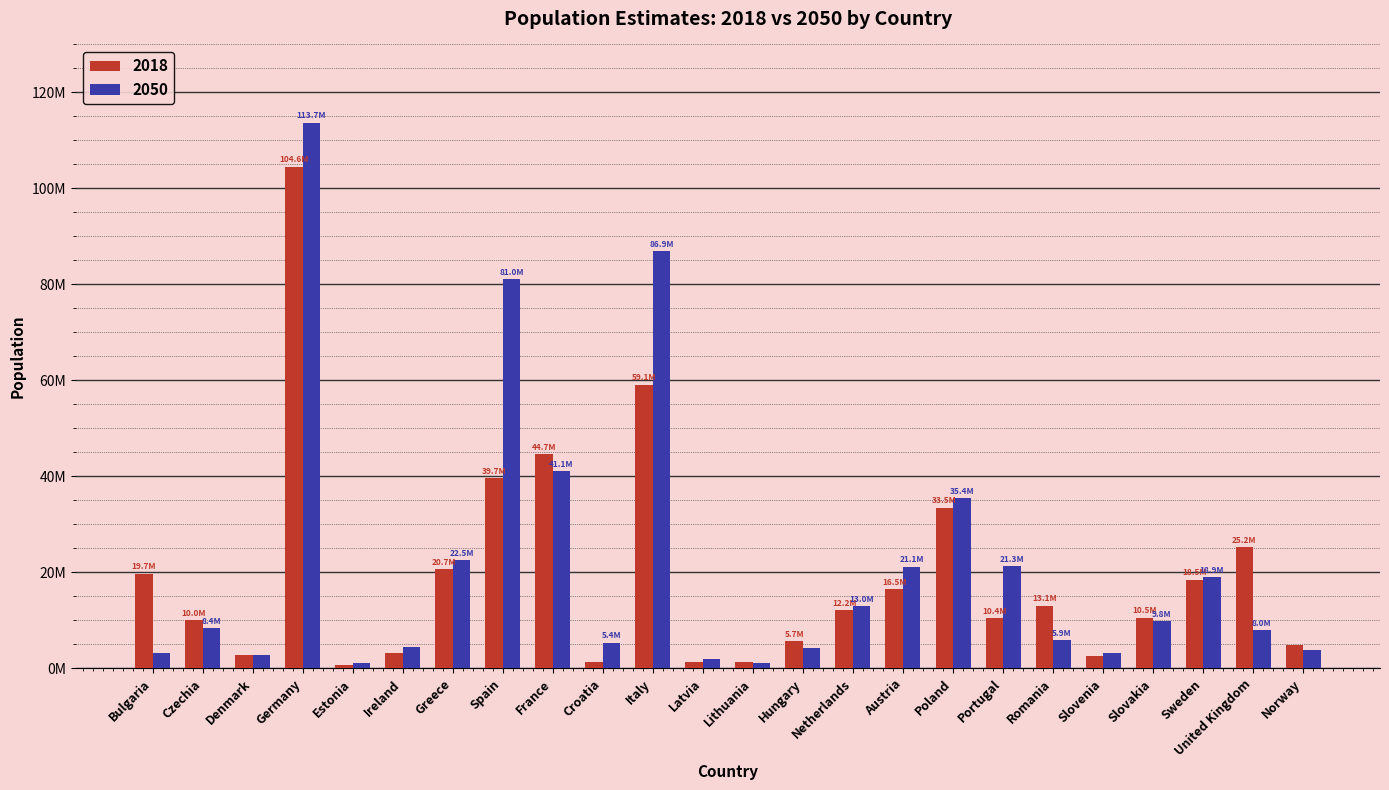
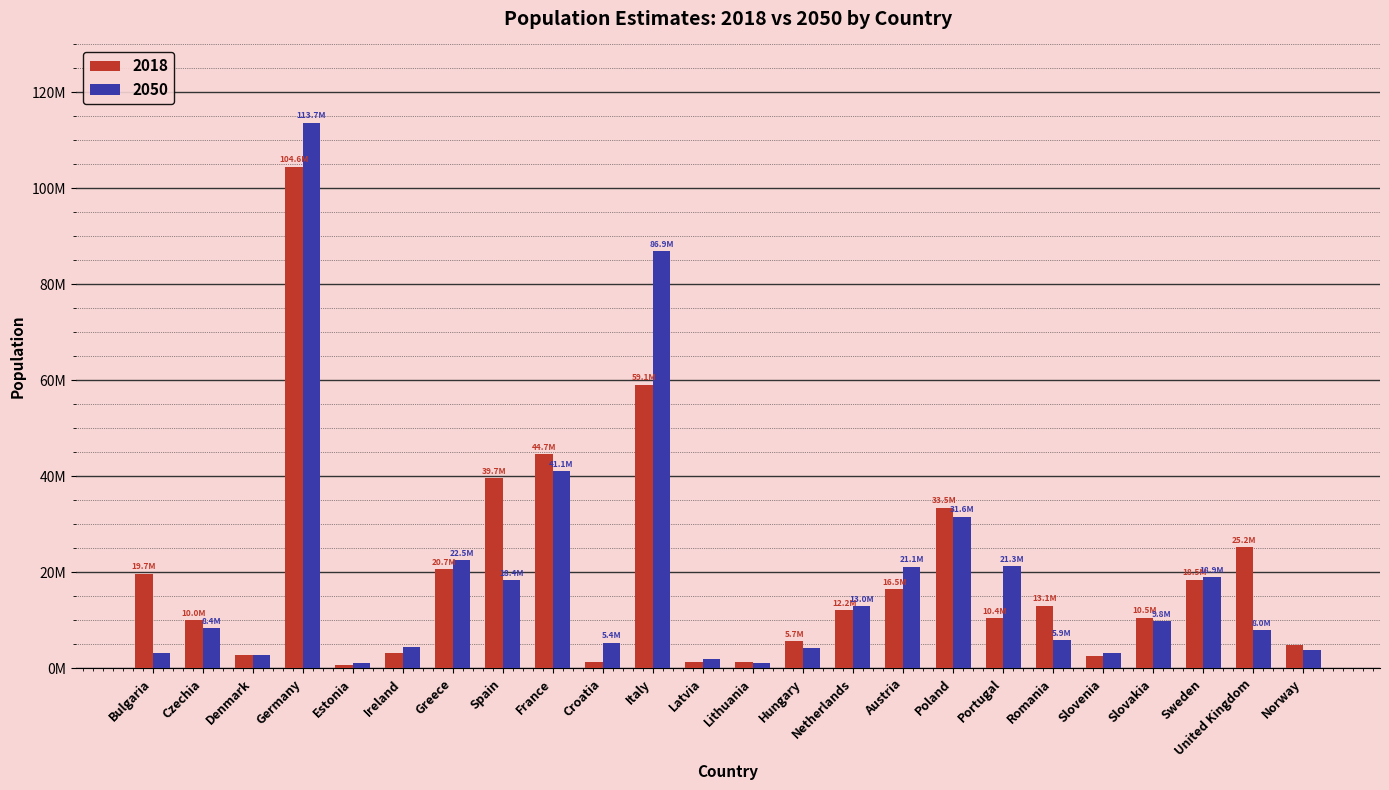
2050, Spain: 81.0M -> 18.4M
2050, Poland: 35.4M -> 31.6M
